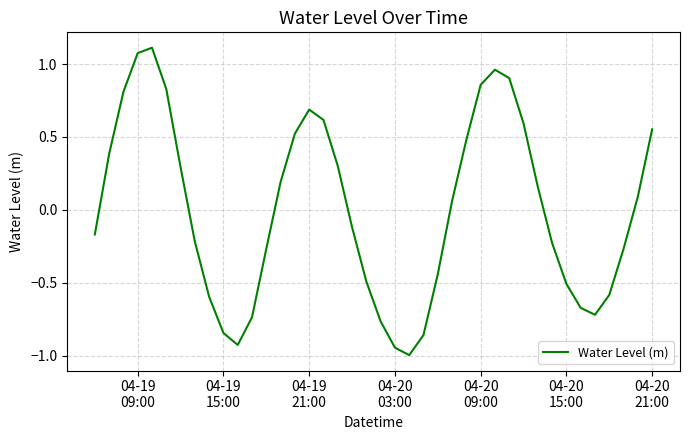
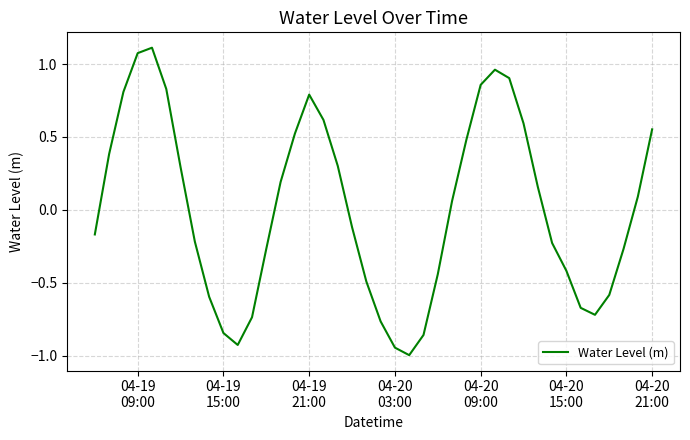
04-19 21:00: 0.69 -> 0.79
04-20 15:00: -0.51 -> -0.42
